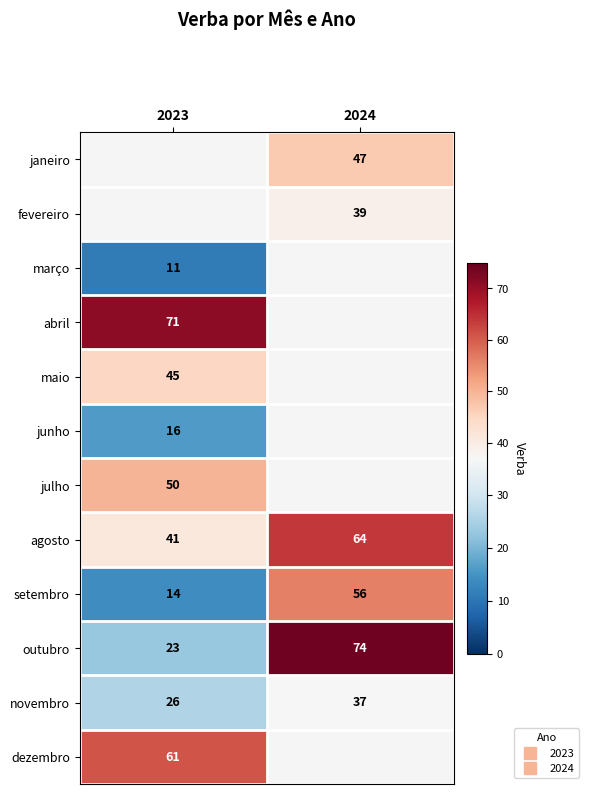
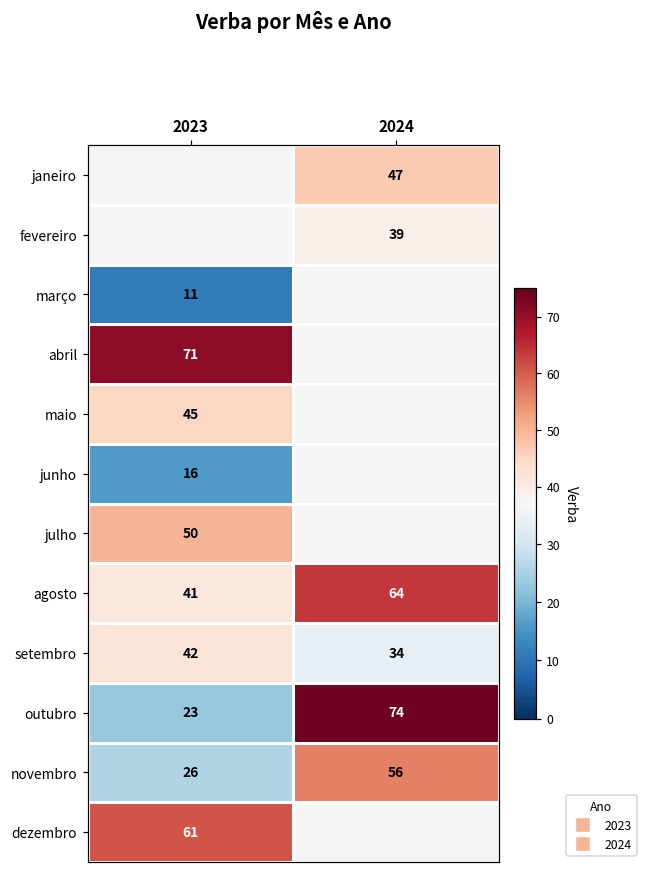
setembro, 2023: 14 -> 42
setembro, 2024: 56 -> 34
novembro, 2024: 37 -> 56
